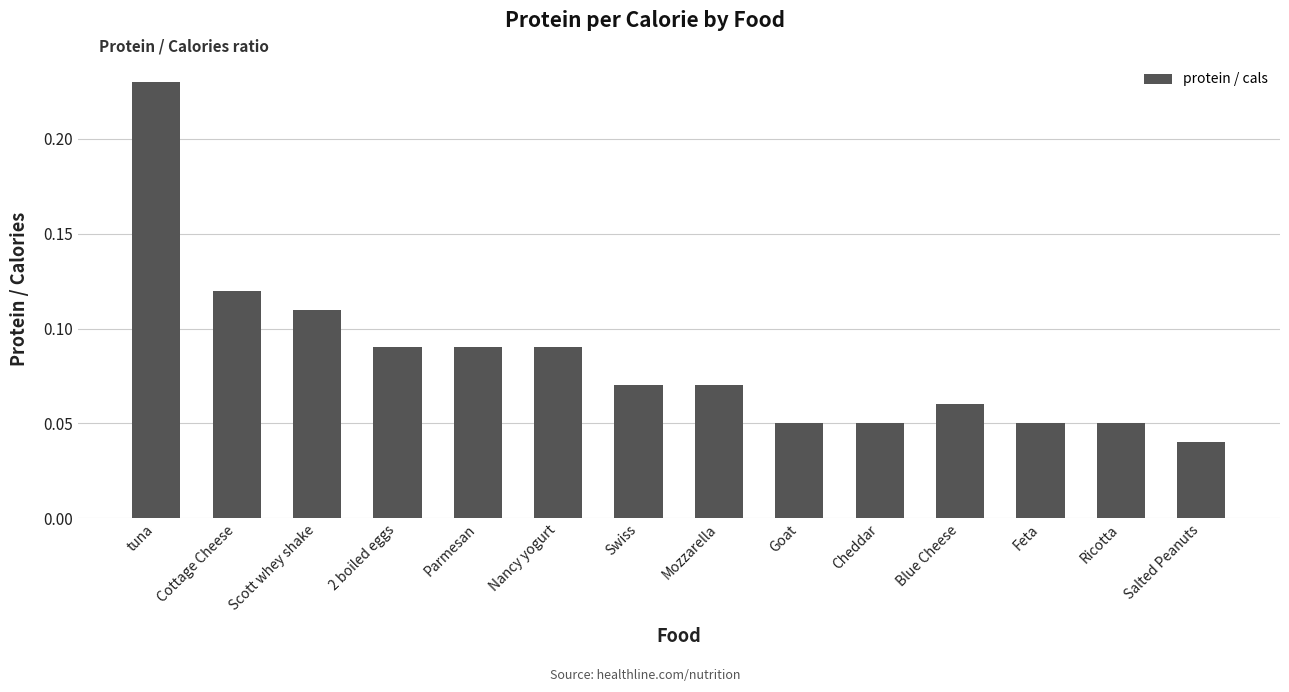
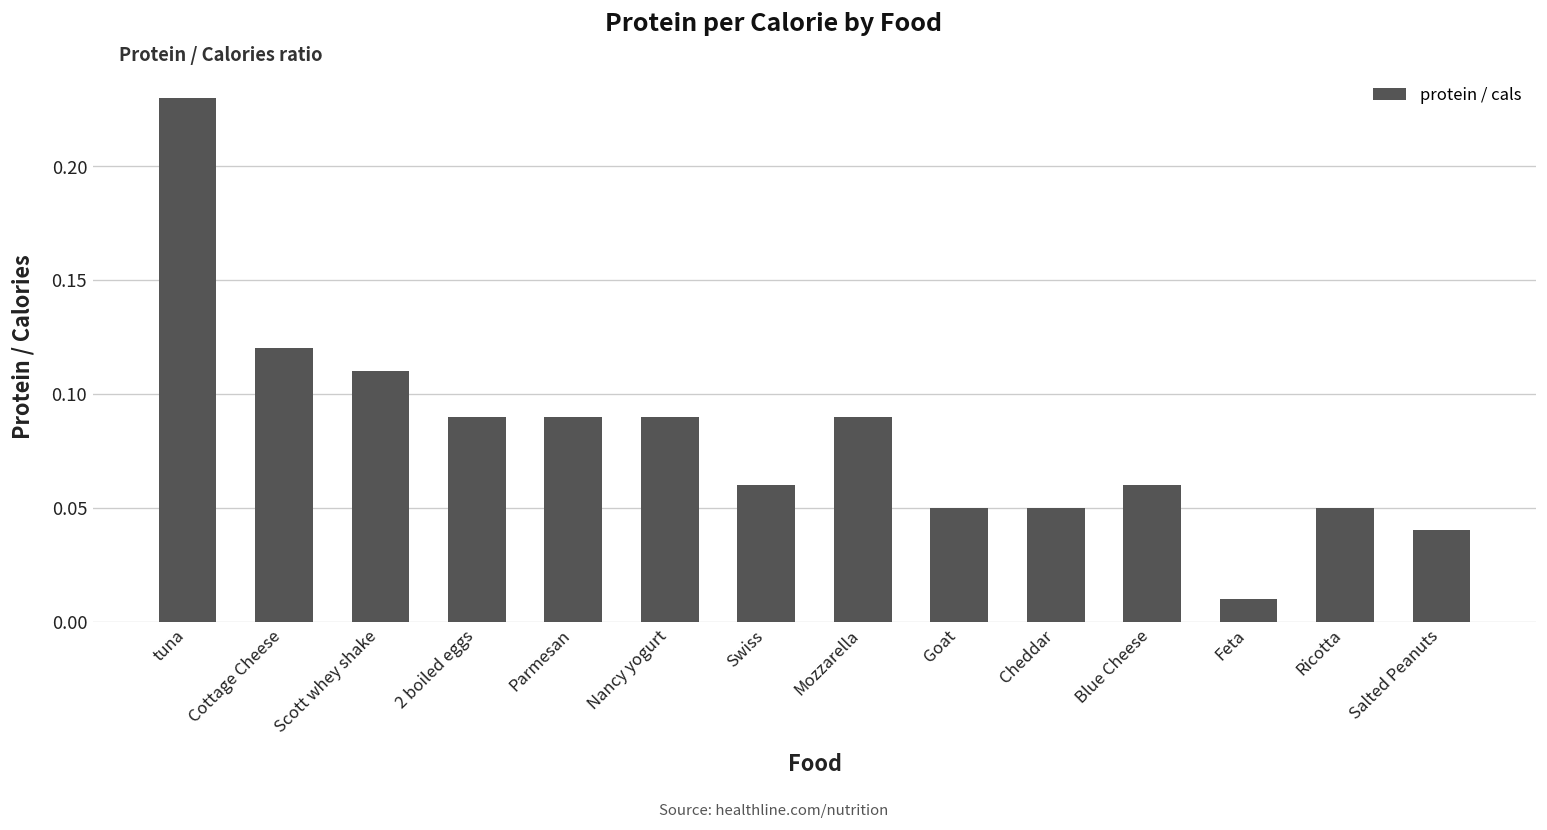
Swiss: 0.07 -> 0.06
Mozzarella: 0.07 -> 0.09
Feta: 0.05 -> 0.01
